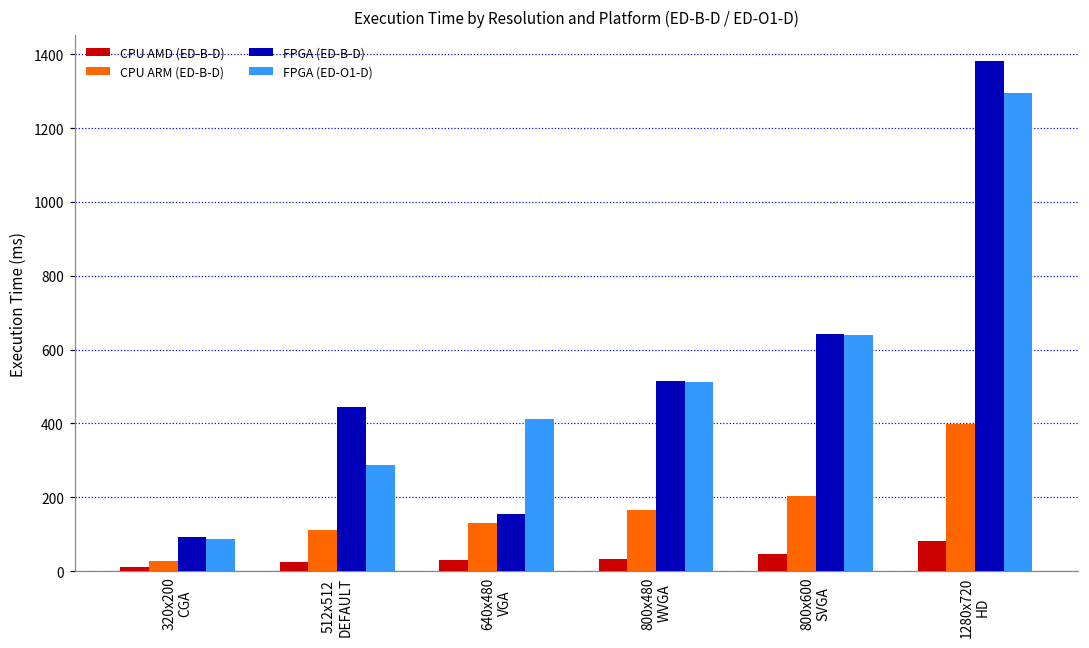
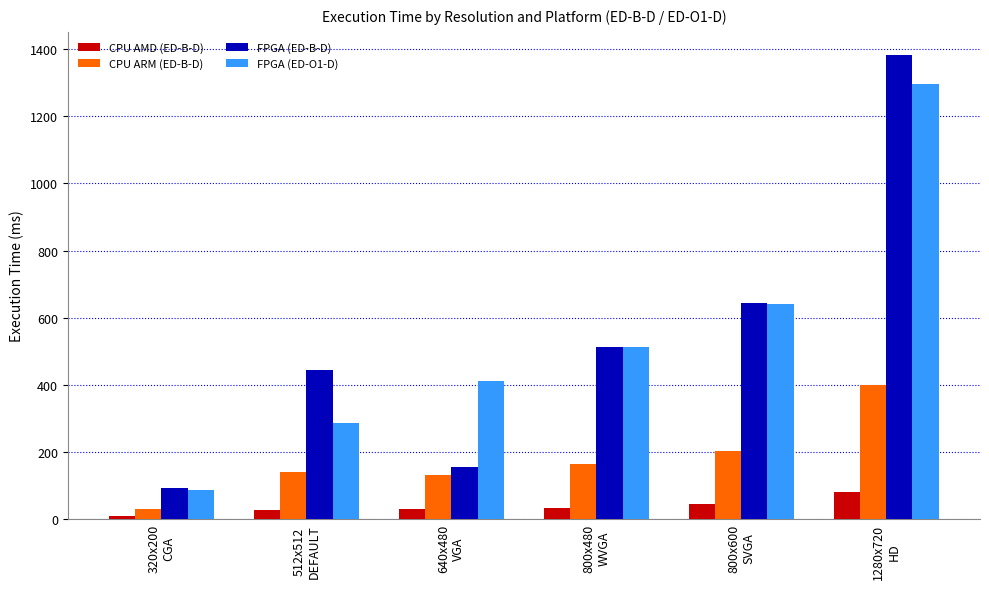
CPU ARM (ED-B-D), 512x512 DEFAULT: 110 -> 140
